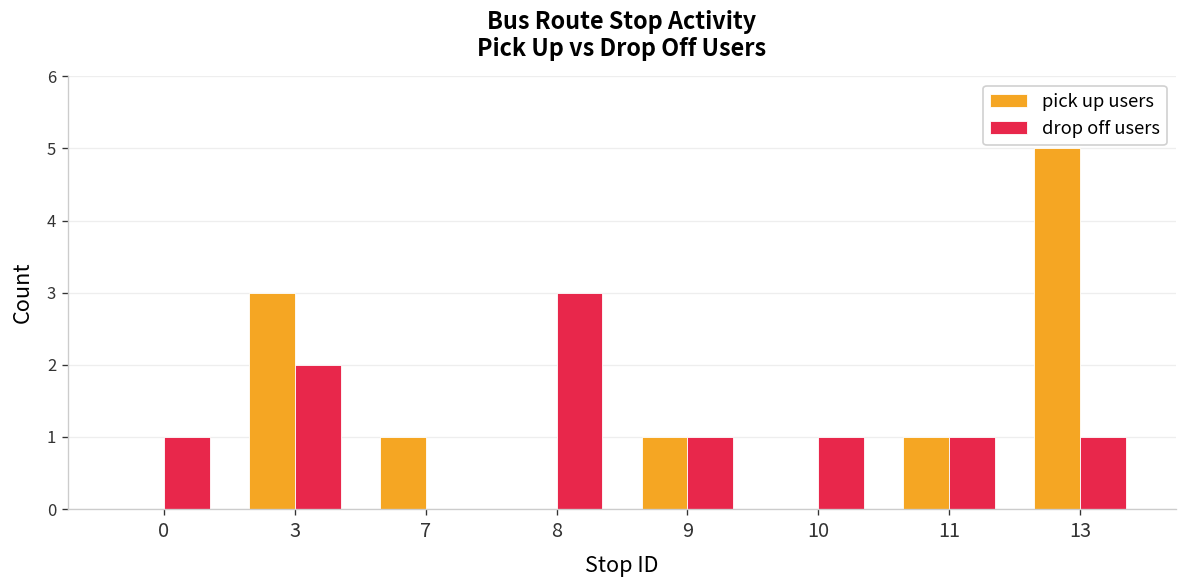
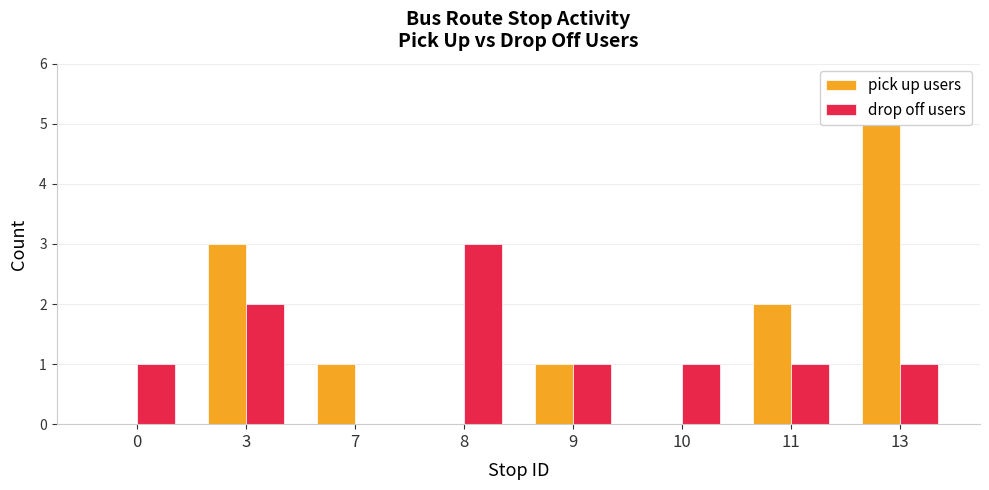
pick up users, 11: 1 -> 2
